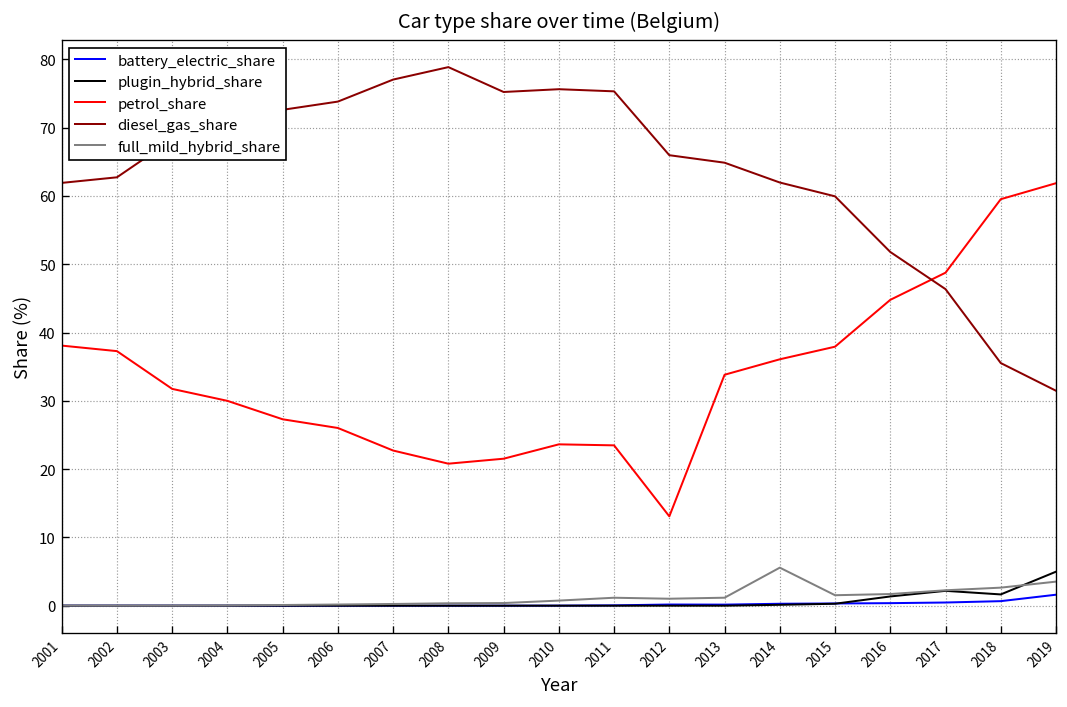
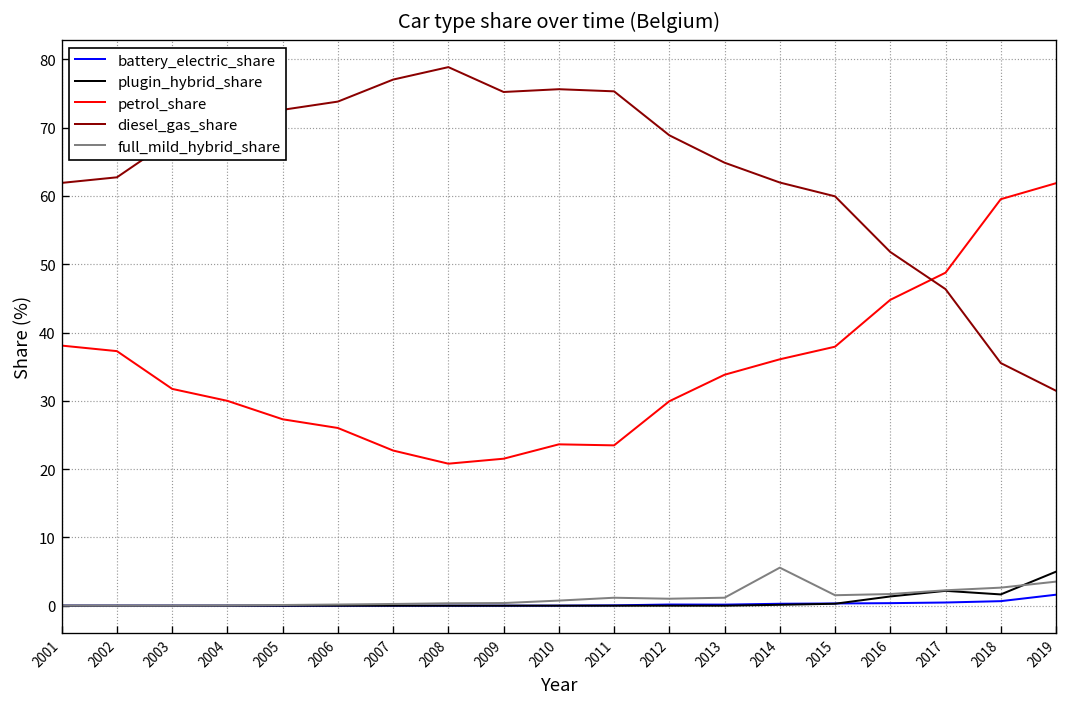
petrol_share, 2012: 13 -> 30
diesel_gas_share, 2012: 66 -> 69
